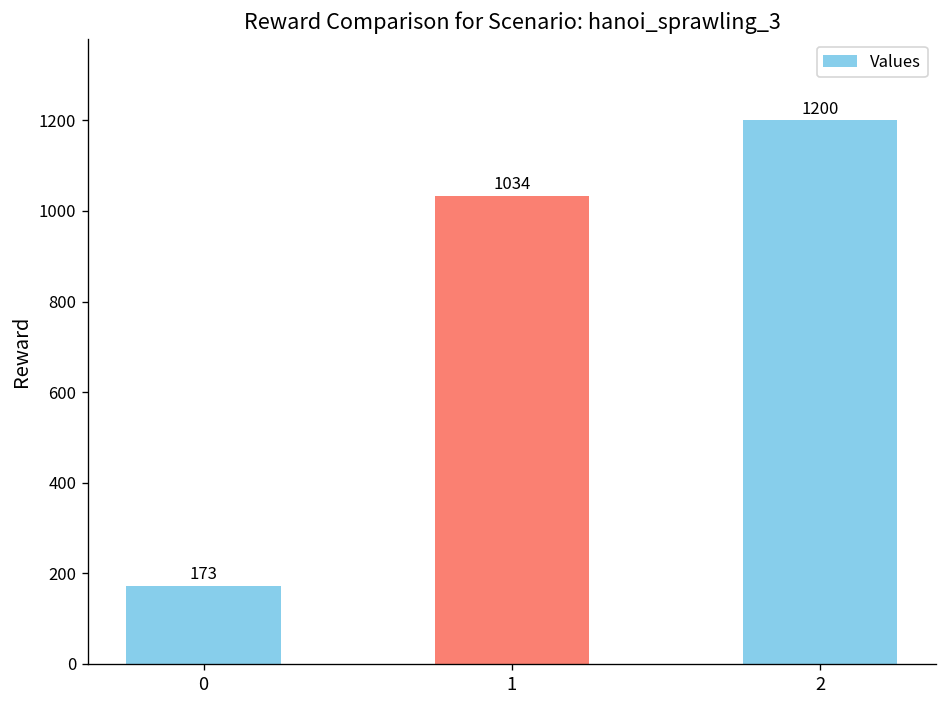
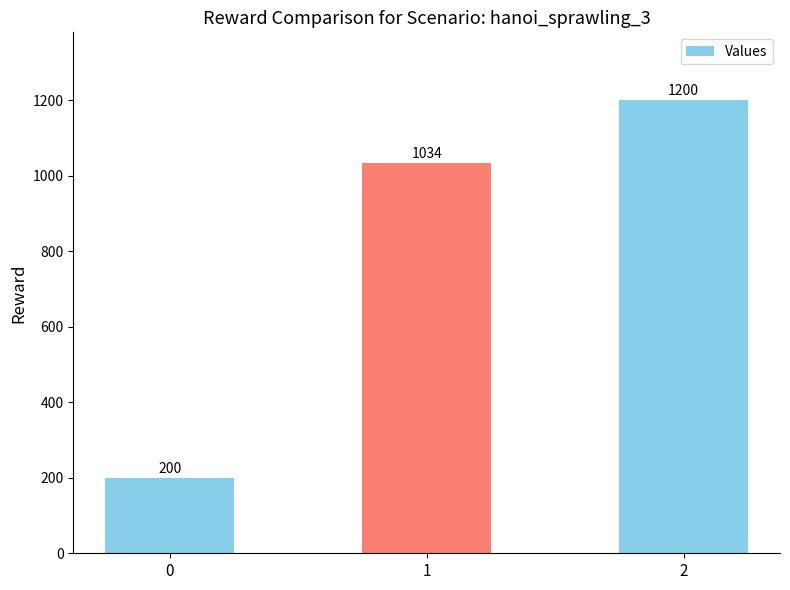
0: 173 -> 200
